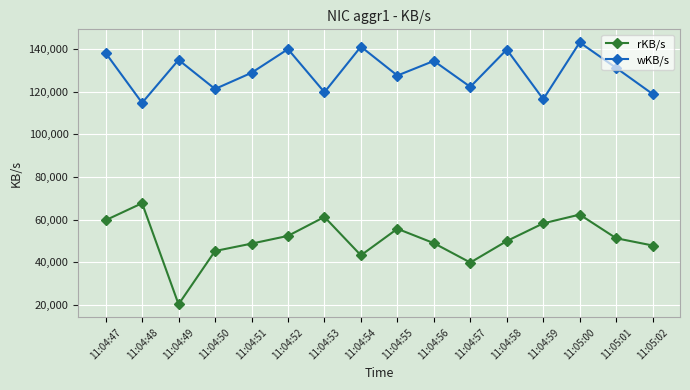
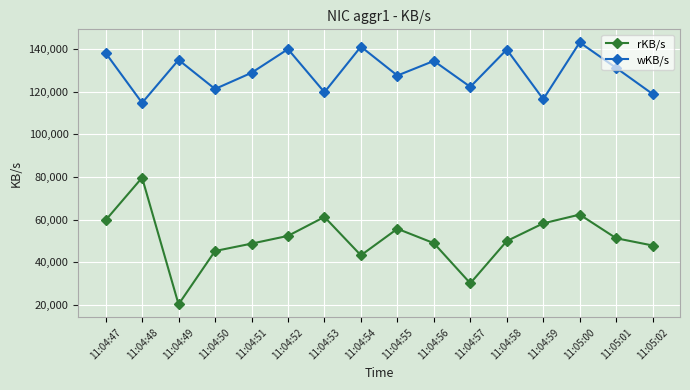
rKB/s, 11:04:48: 68,000 -> 80,000
rKB/s, 11:04:57: 40,000 -> 30,000
